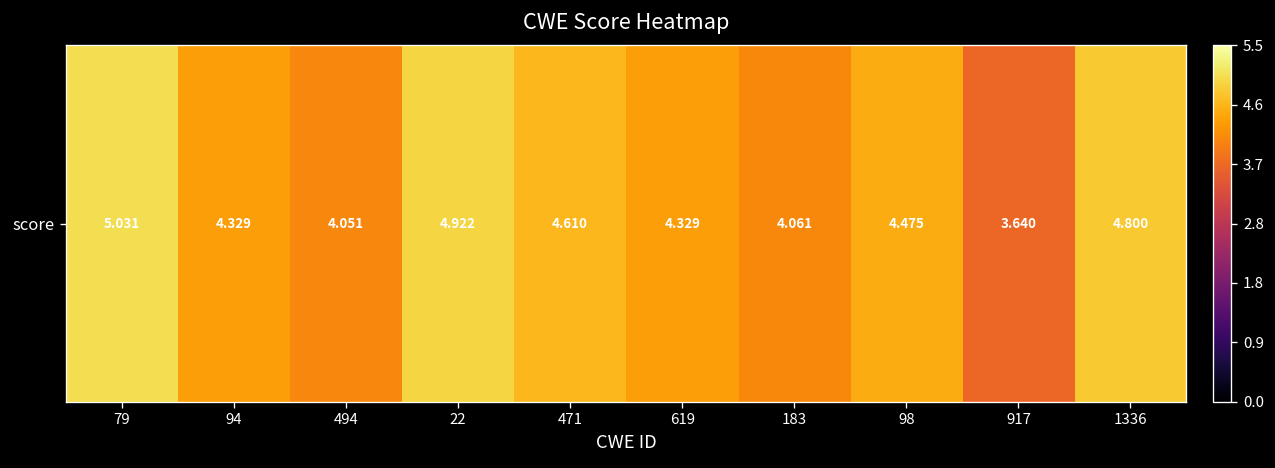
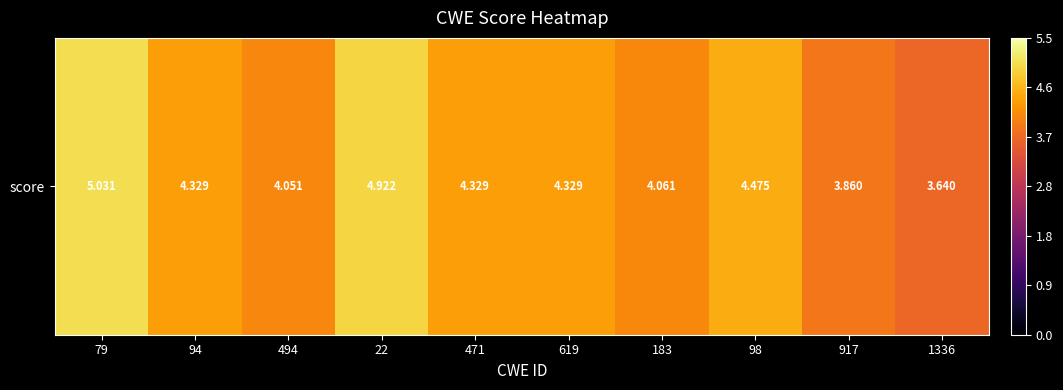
score, 471: 4.610 -> 4.329
score, 917: 3.640 -> 3.860
score, 1336: 4.800 -> 3.640
